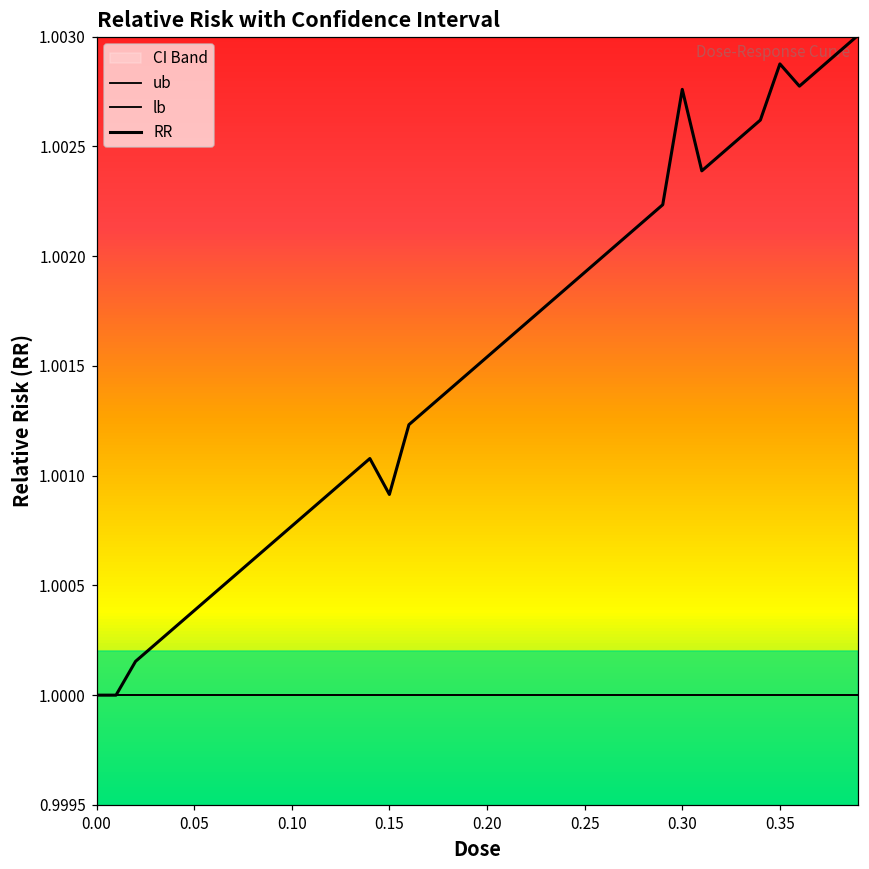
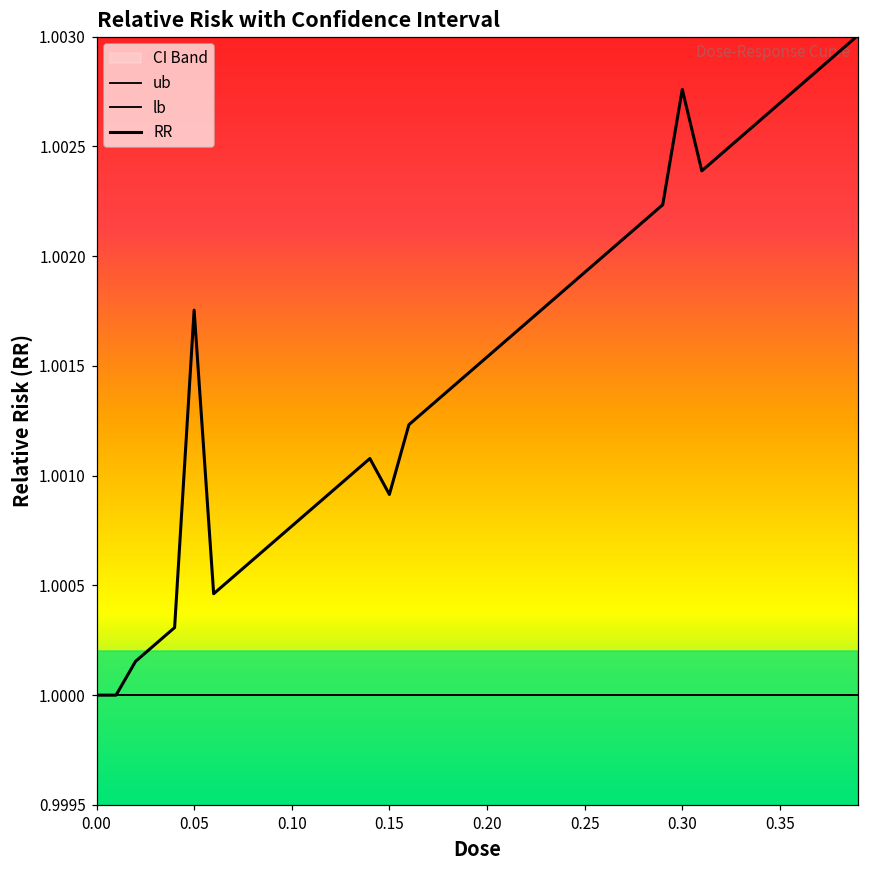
RR, 0.05: 1.00038 -> 1.00175
RR, 0.35: 1.00288 -> 1.00270
